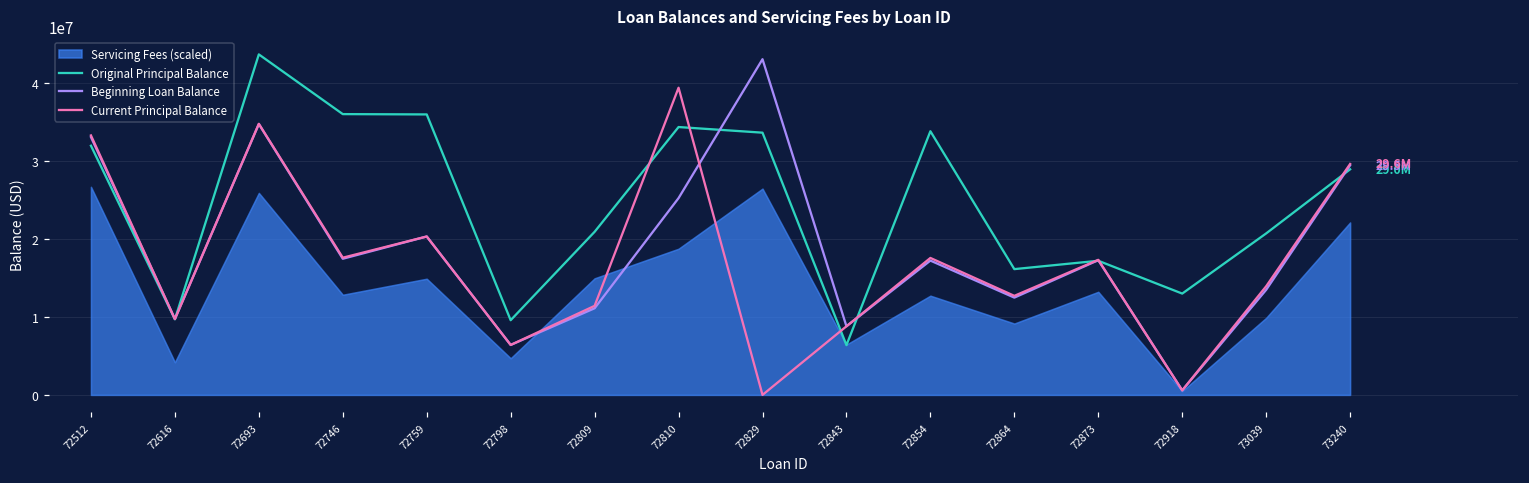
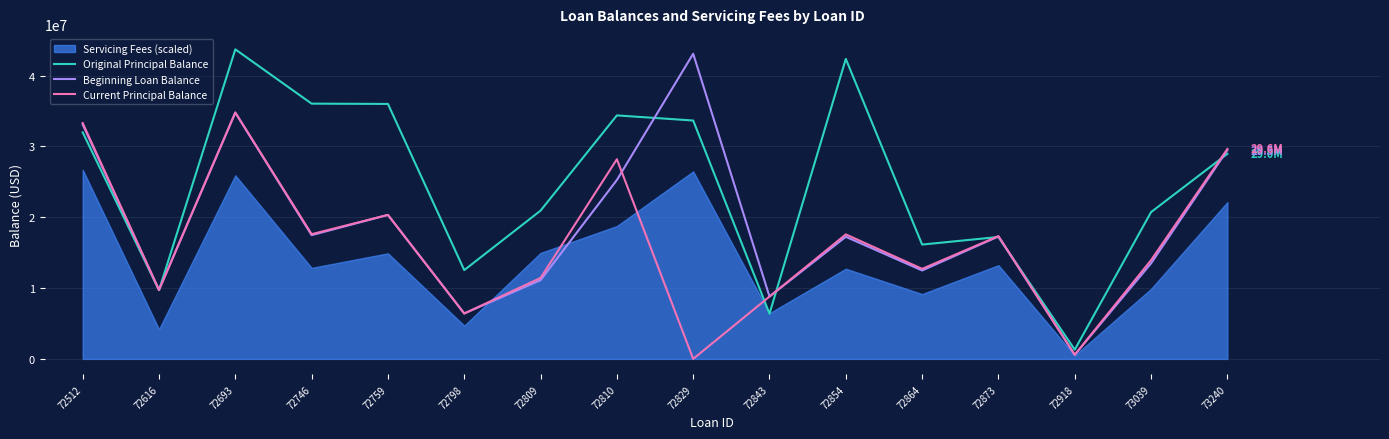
Original Principal Balance, 72798: 10000000 -> 13000000
Current Principal Balance, 72810: 39000000 -> 28000000
Original Principal Balance, 72854: 34000000 -> 42000000
Original Principal Balance, 72918: 13000000 -> 1000000
